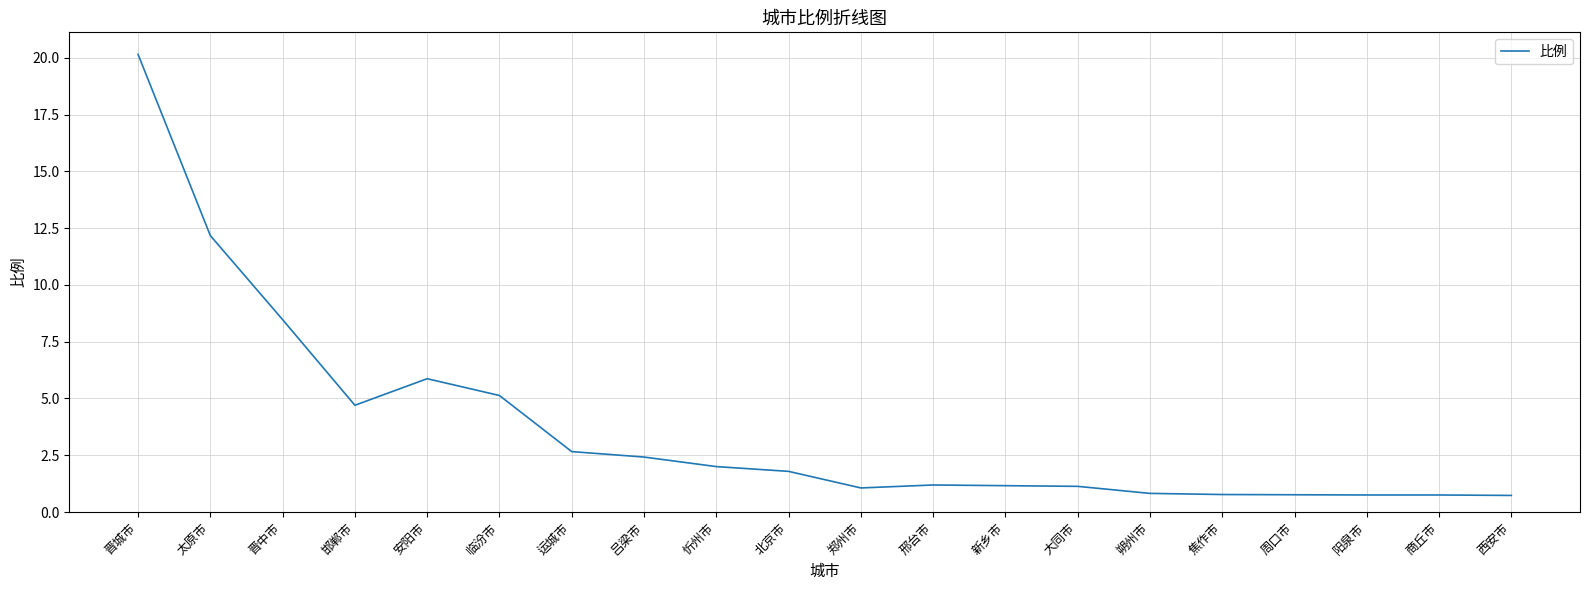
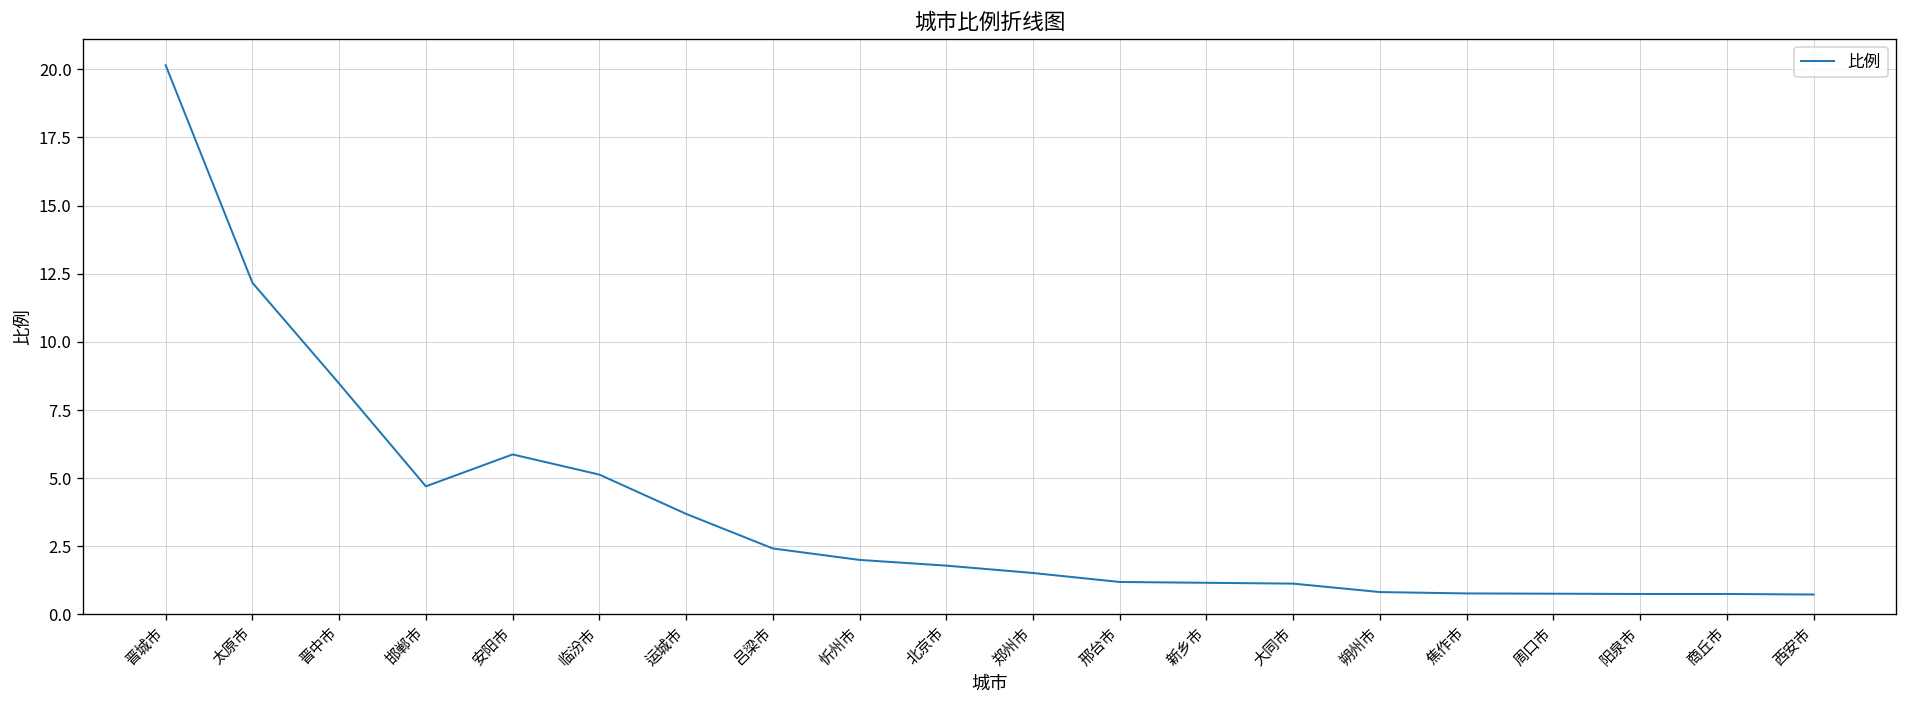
运城市: 2.7 -> 3.7
郑州市: 1.1 -> 1.5
